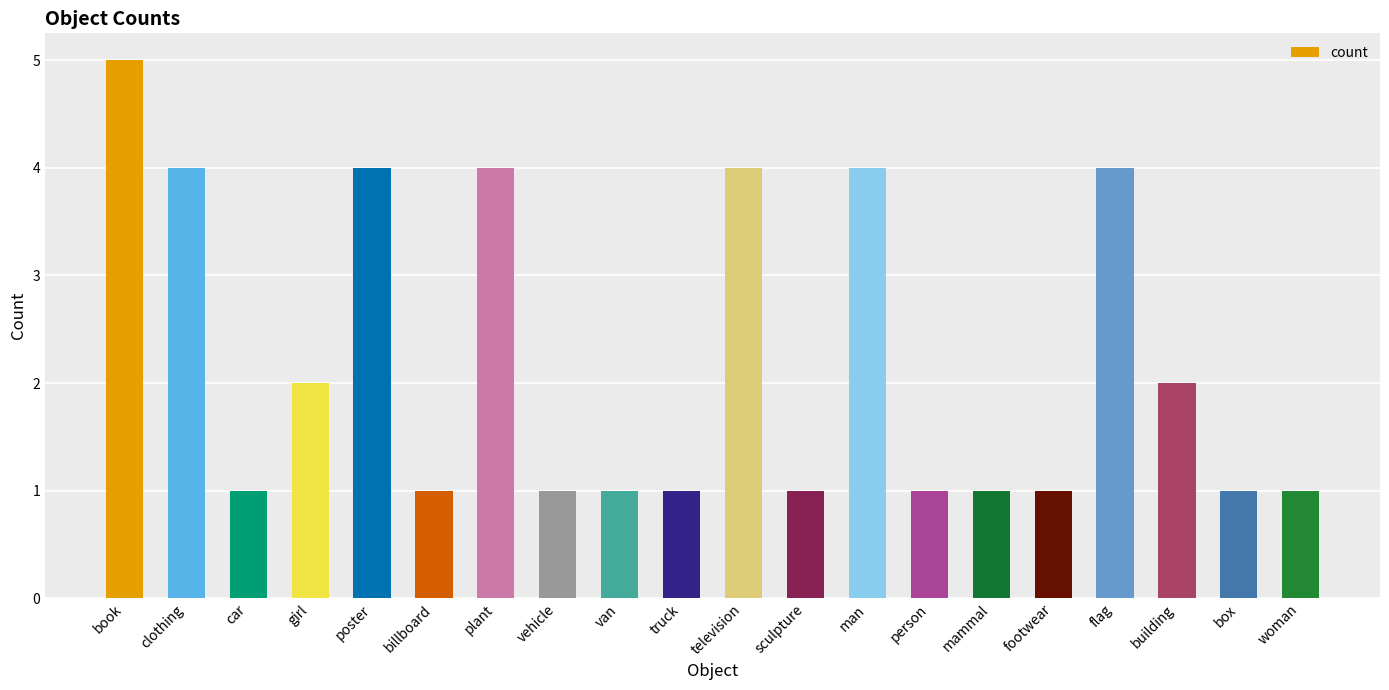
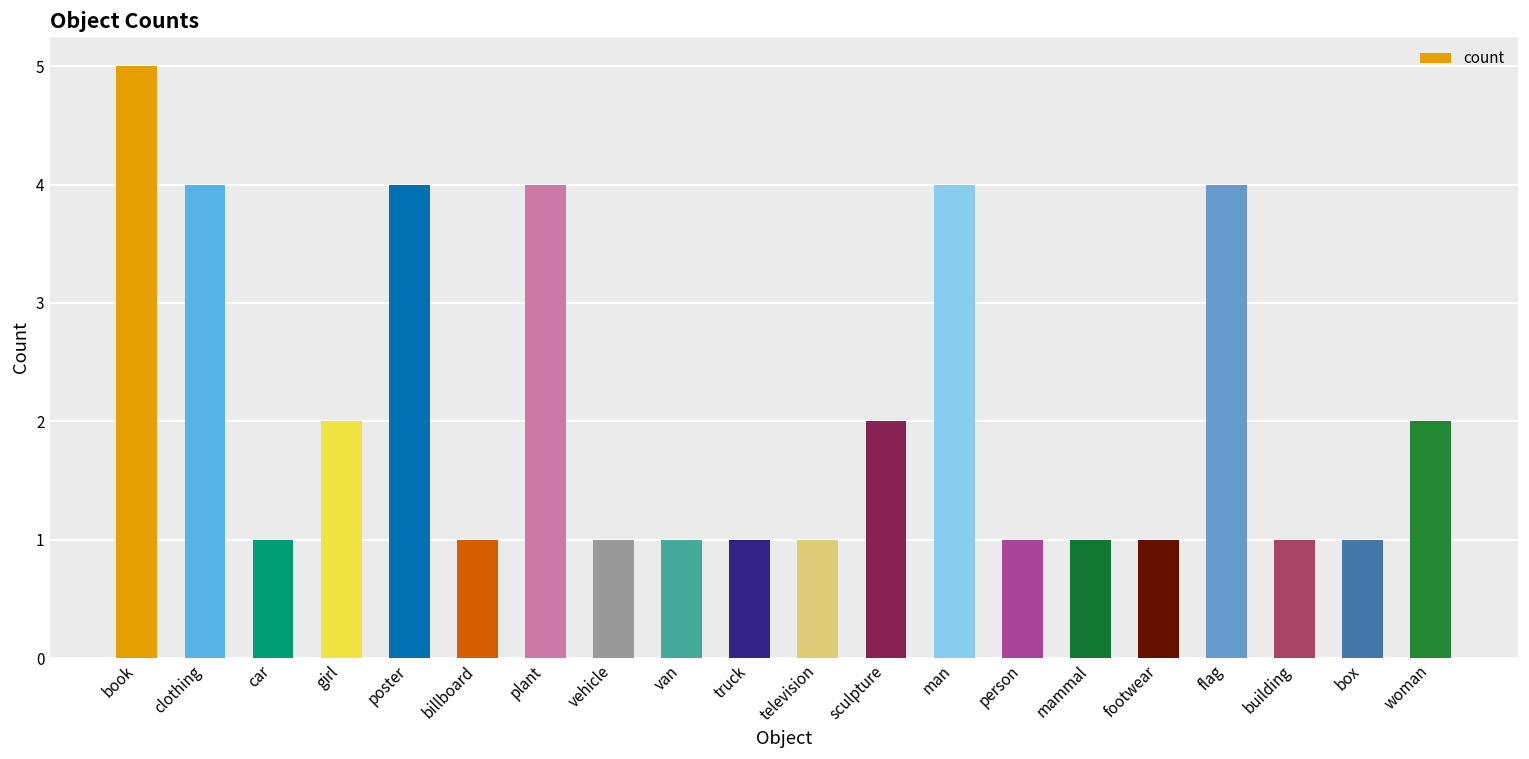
television: 4 -> 1
sculpture: 1 -> 2
building: 2 -> 1
woman: 1 -> 2
